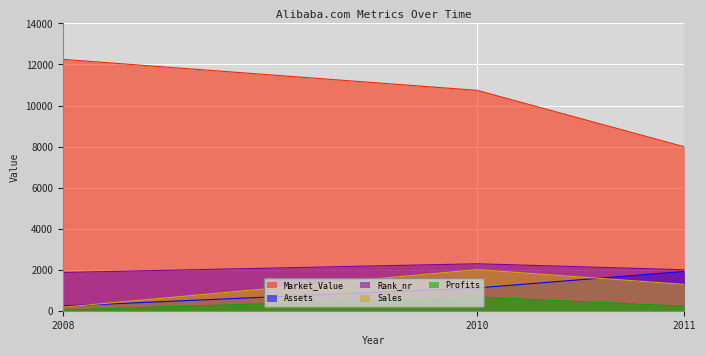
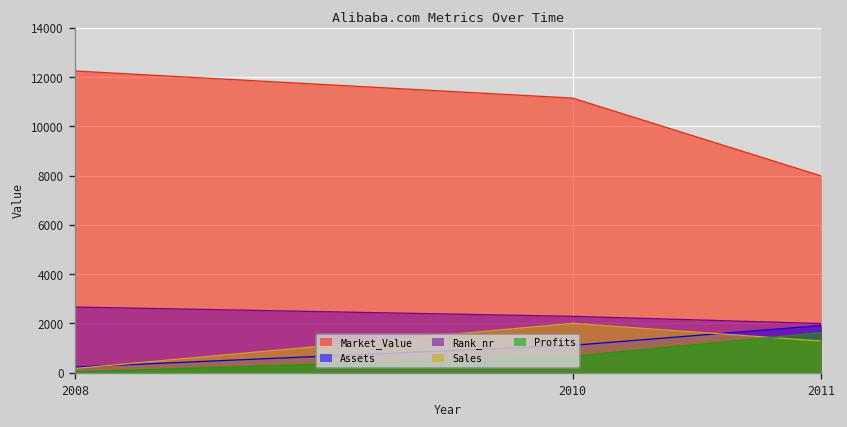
Rank_nr, 2008: 1900 -> 2700
Market_Value, 2010: 10700 -> 11200
Profits, 2011: 200 -> 1600
